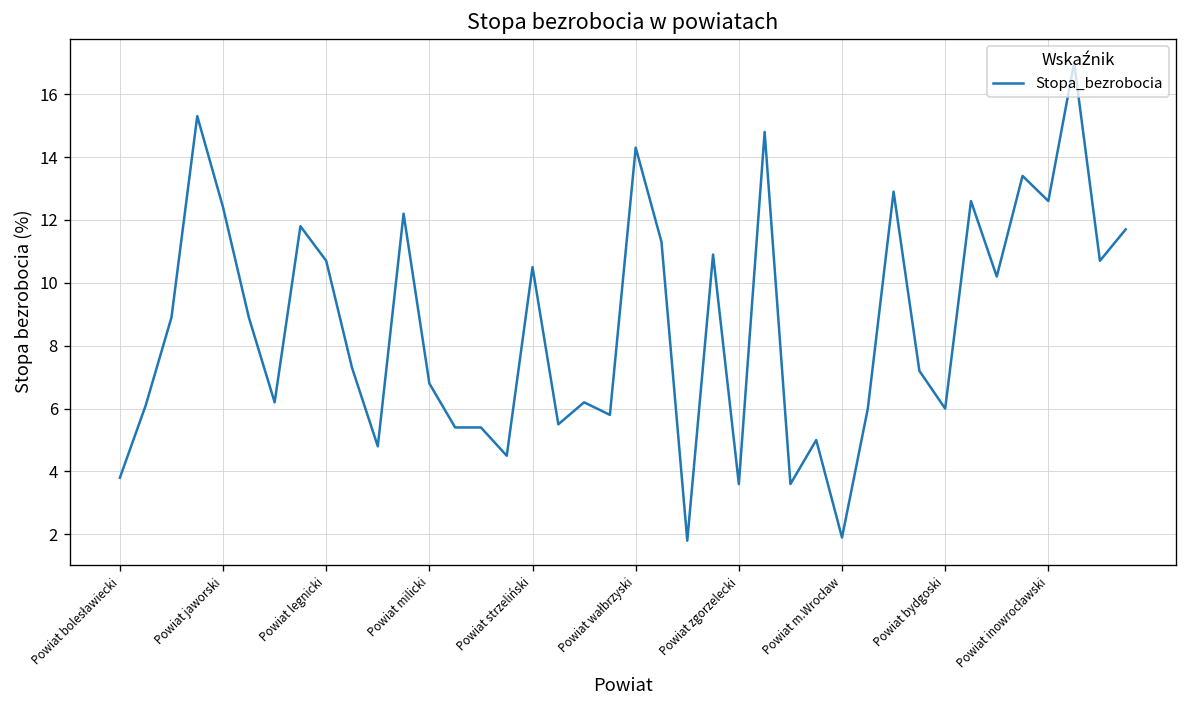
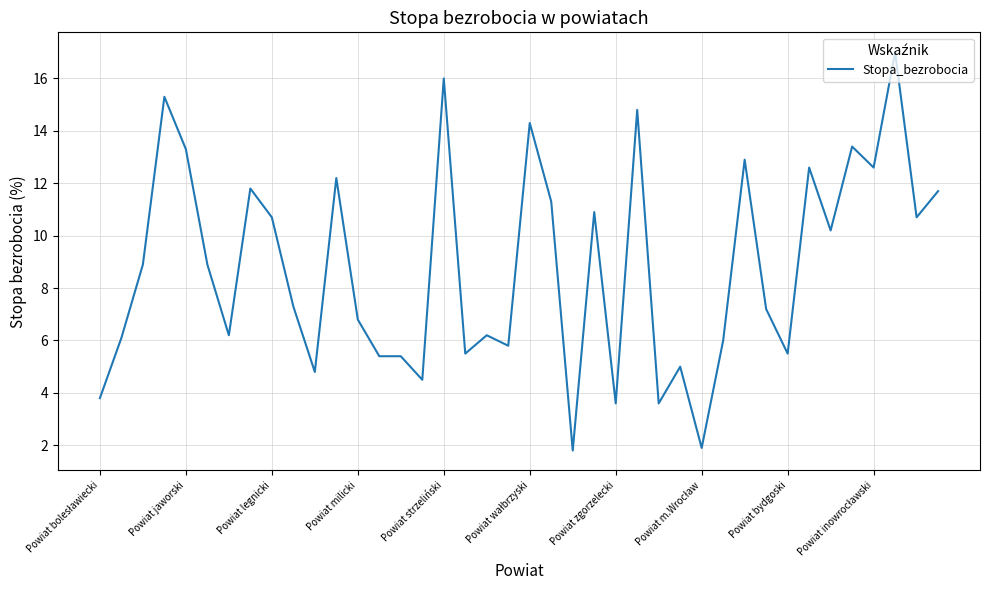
Powiat jaworski: 12.4 -> 13.3
Powiat strzeliński: 10.5 -> 16.0
Powiat bydgoski: 6.0 -> 5.5
